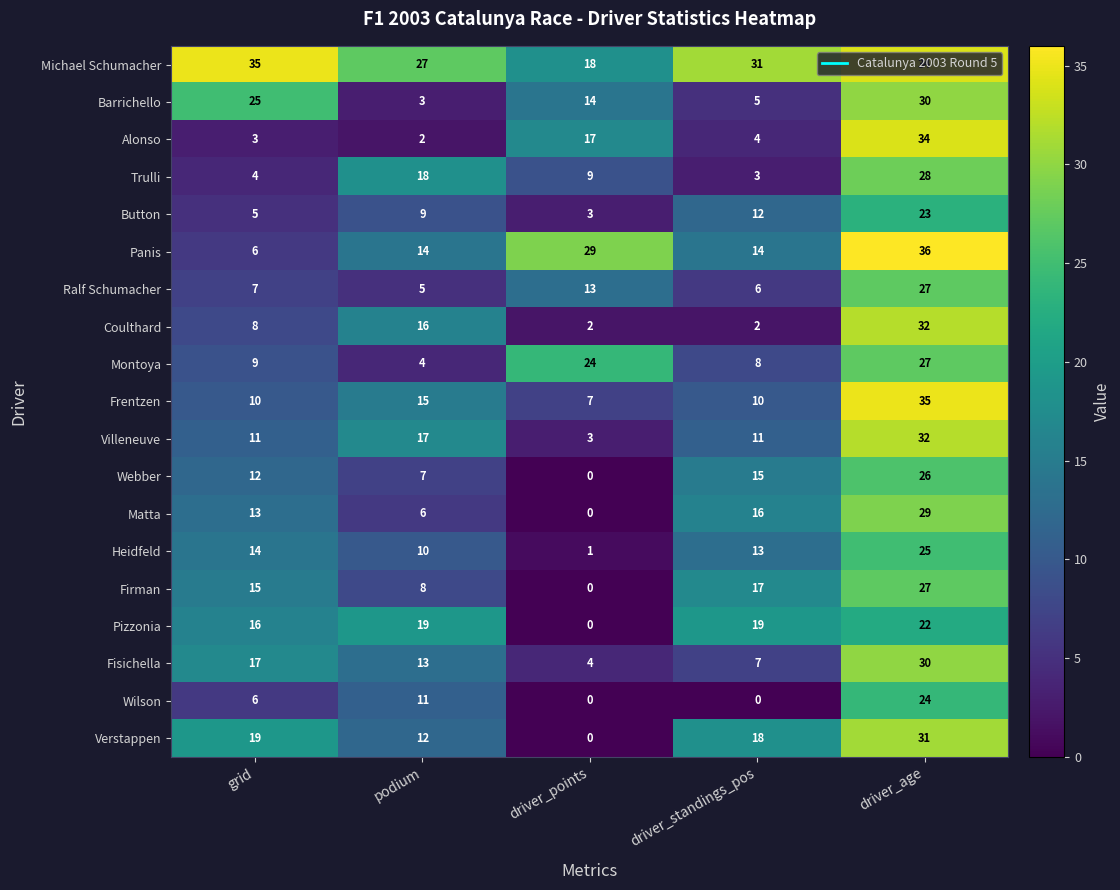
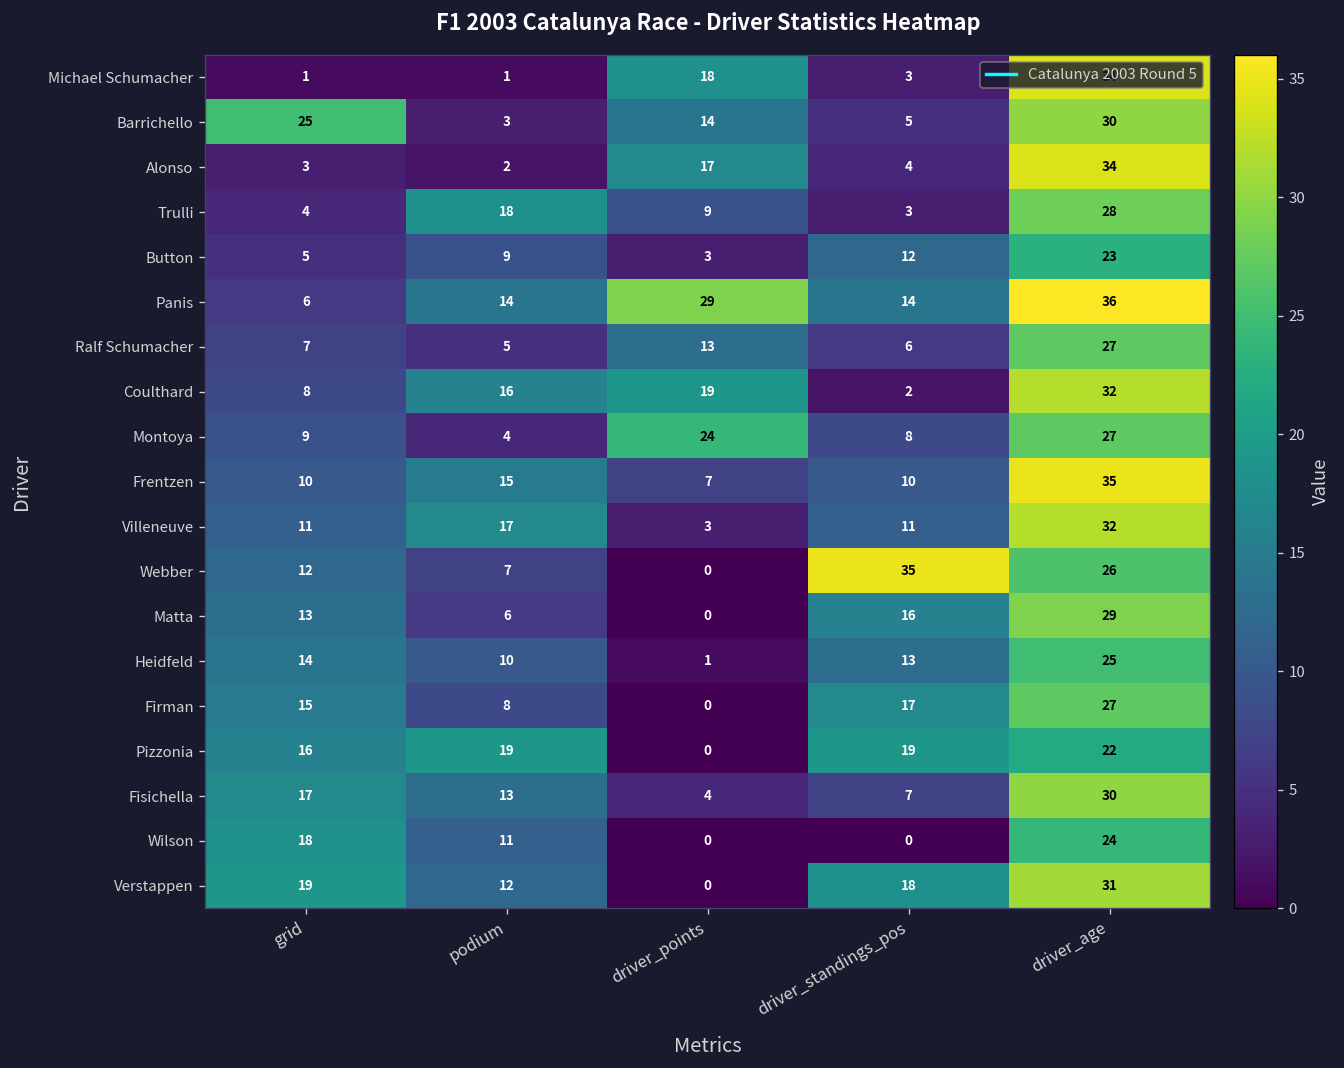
Michael Schumacher, grid: 35 -> 1
Michael Schumacher, podium: 27 -> 1
Michael Schumacher, driver_standings_pos: 31 -> 3
Coulthard, driver_points: 2 -> 19
Webber, driver_standings_pos: 15 -> 35
Wilson, grid: 6 -> 18
